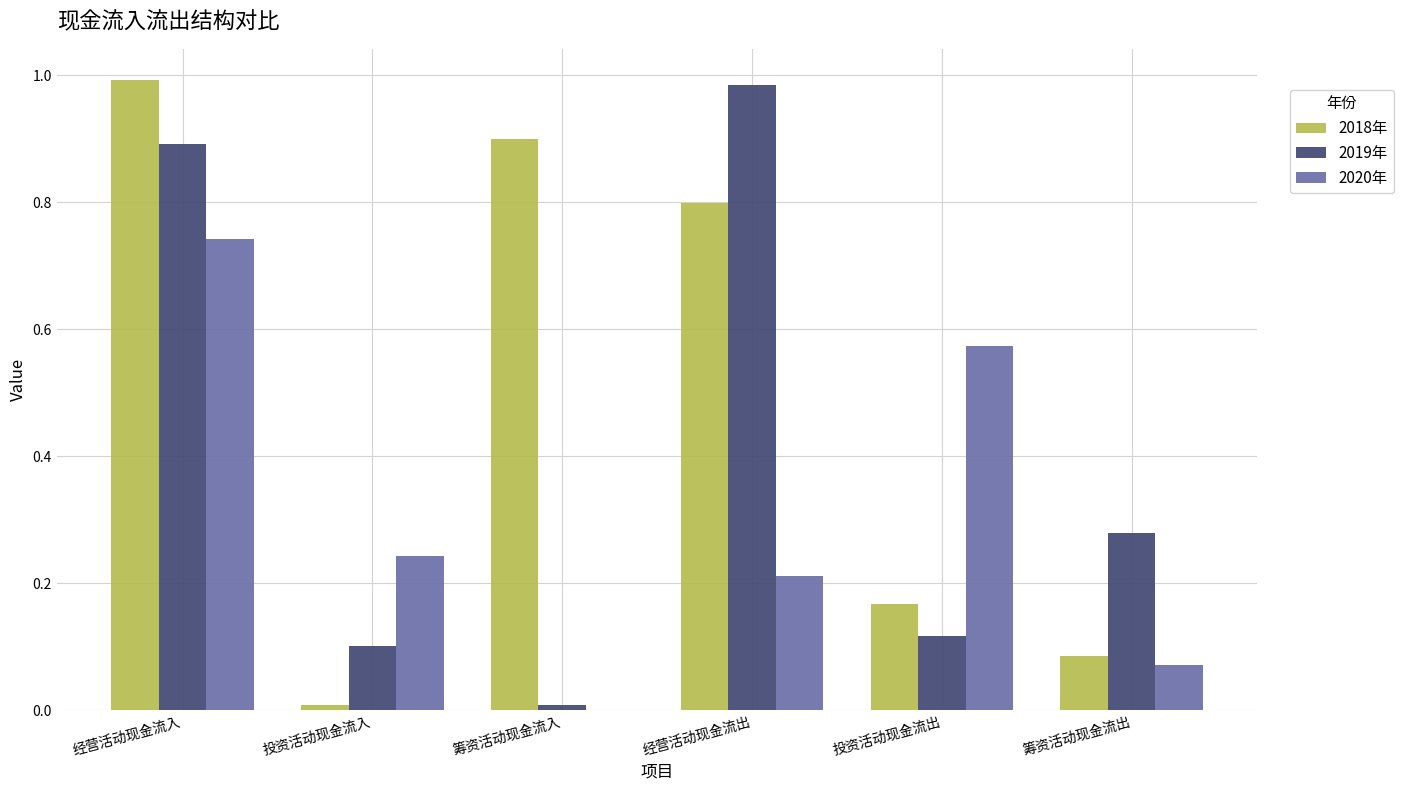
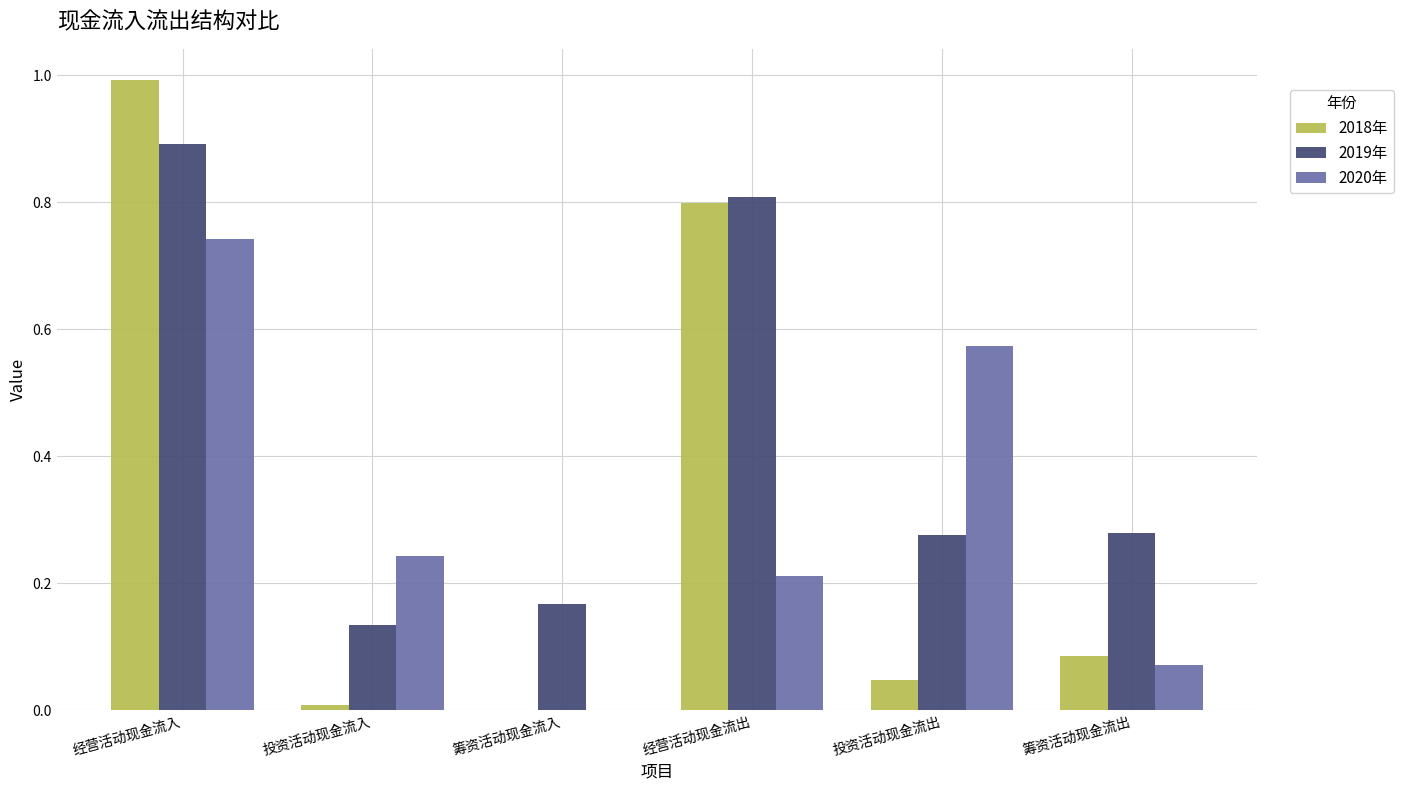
2019年, 投资活动现金流入: 0.10 -> 0.13
2018年, 筹资活动现金流入: 0.9 -> 0.0
2019年, 筹资活动现金流入: 0.01 -> 0.17
2019年, 经营活动现金流出: 0.98 -> 0.81
2018年, 投资活动现金流出: 0.17 -> 0.05
2019年, 投资活动现金流出: 0.12 -> 0.28
